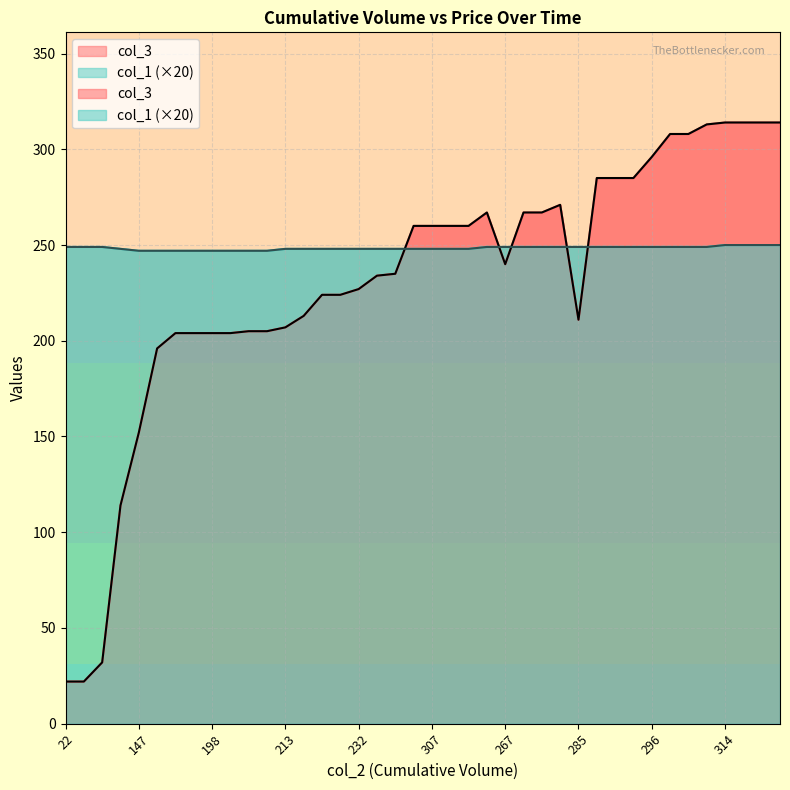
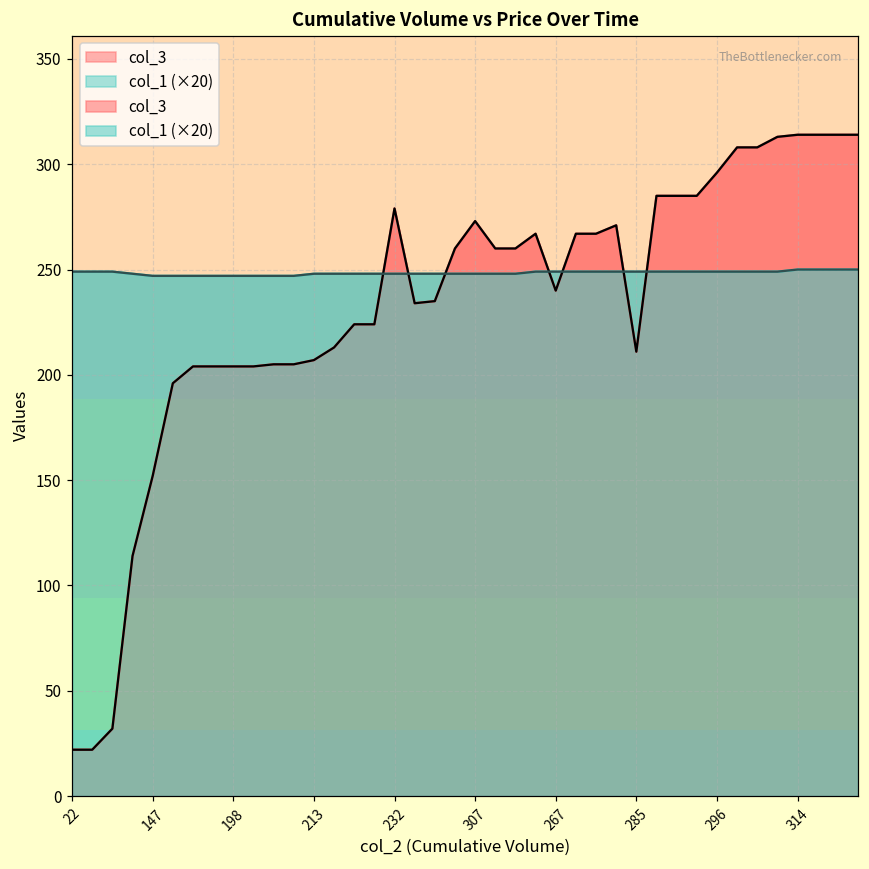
col_3, 232: 227 -> 279
col_3, 307: 260 -> 273
